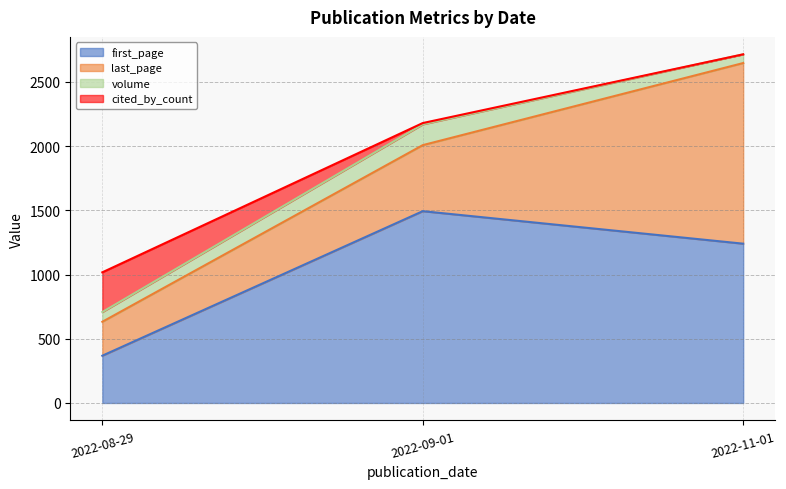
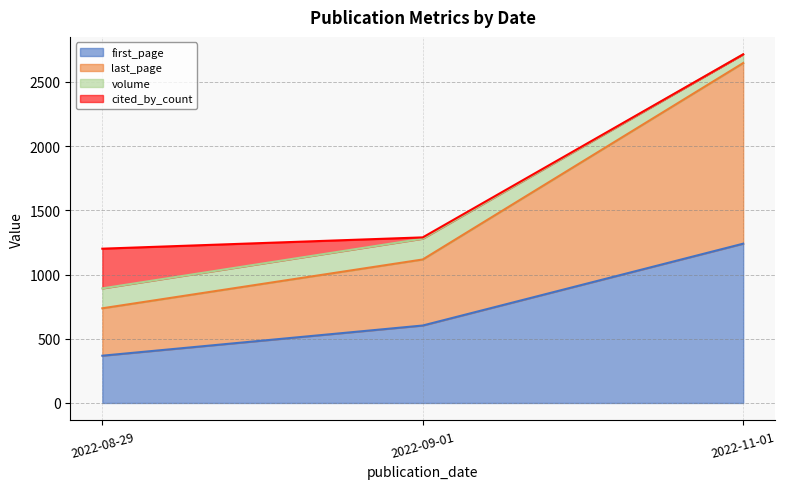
last_page, 2022-08-29: 260 -> 370
volume, 2022-08-29: 80 -> 160
first_page, 2022-09-01: 1490 -> 600
